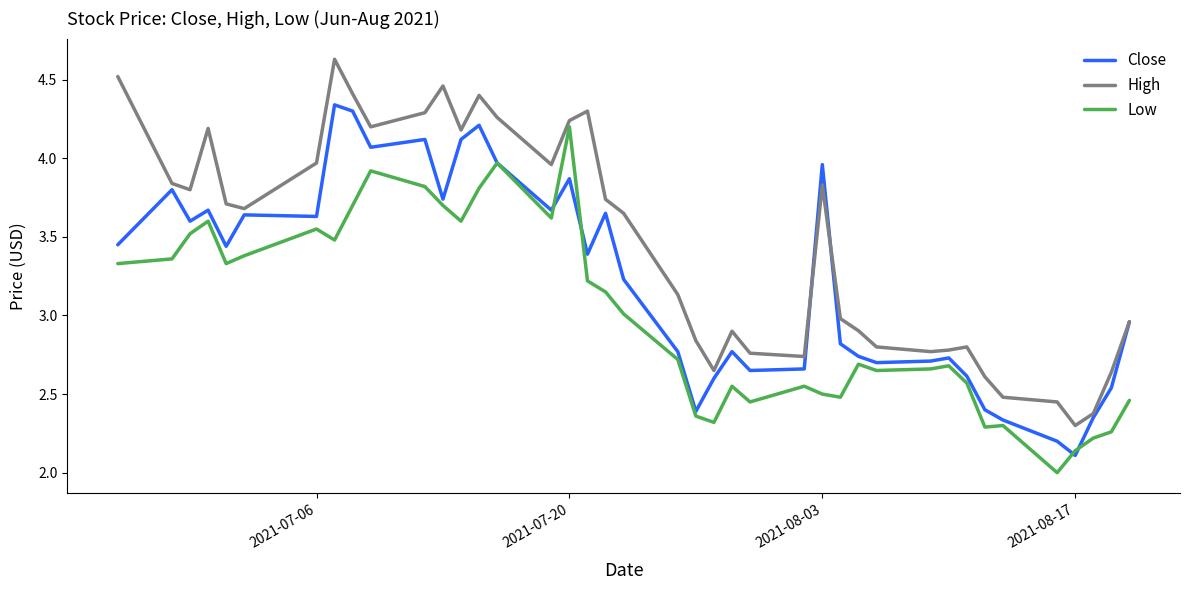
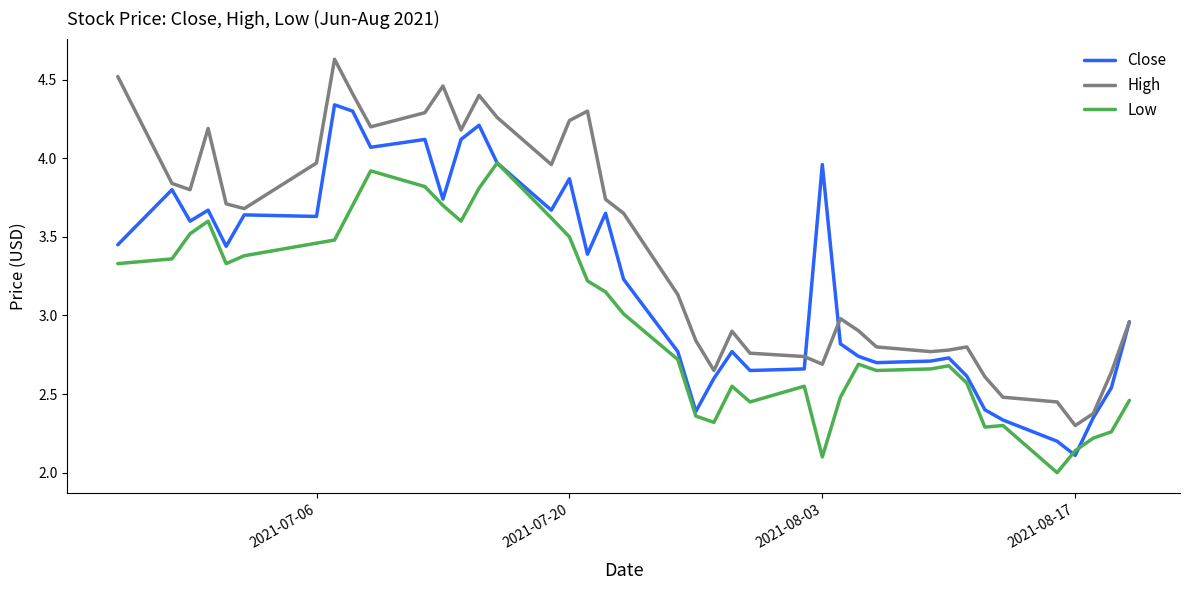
Low, 2021-07-06: 3.55 -> 3.46
Low, 2021-07-20: 4.2 -> 3.5
High, 2021-08-03: 3.83 -> 2.69
Low, 2021-08-03: 2.5 -> 2.1
